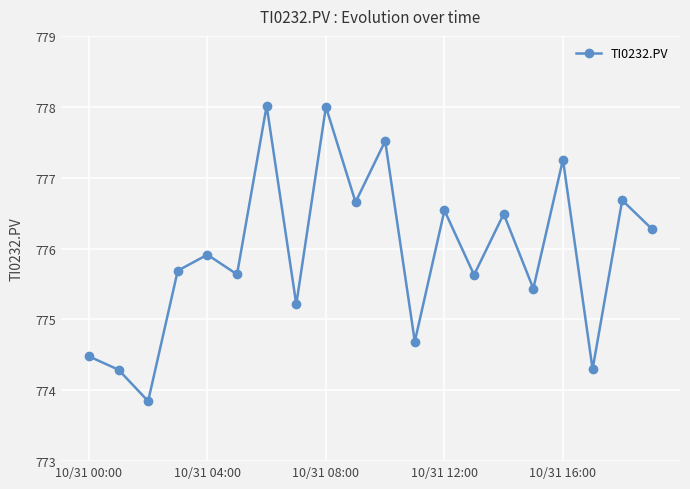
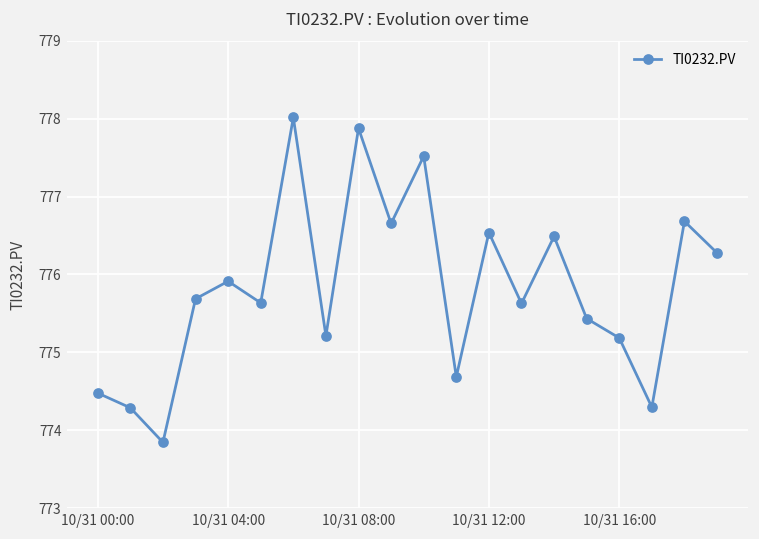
10/31 08:00: 778.0 -> 777.9
10/31 16:00: 777.3 -> 775.2
